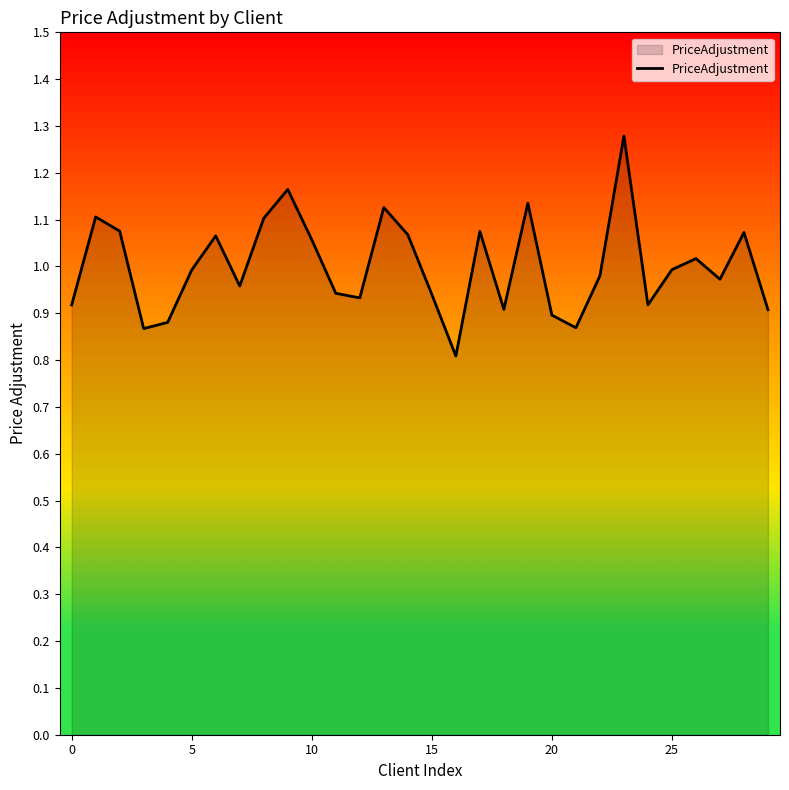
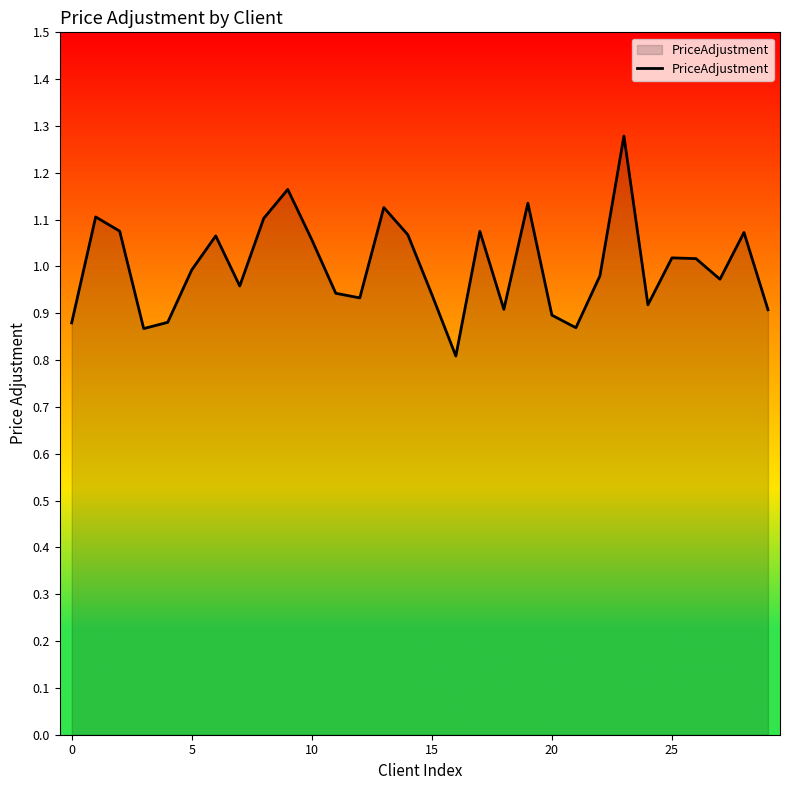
0: 0.92 -> 0.88
25: 0.99 -> 1.02
